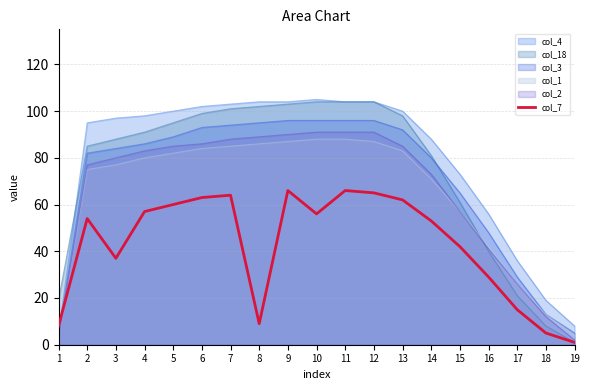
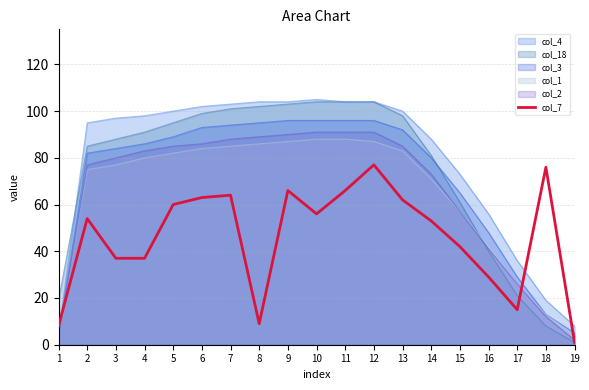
col_7, 4: 57 -> 37
col_7, 12: 65 -> 77
col_7, 18: 5 -> 76
